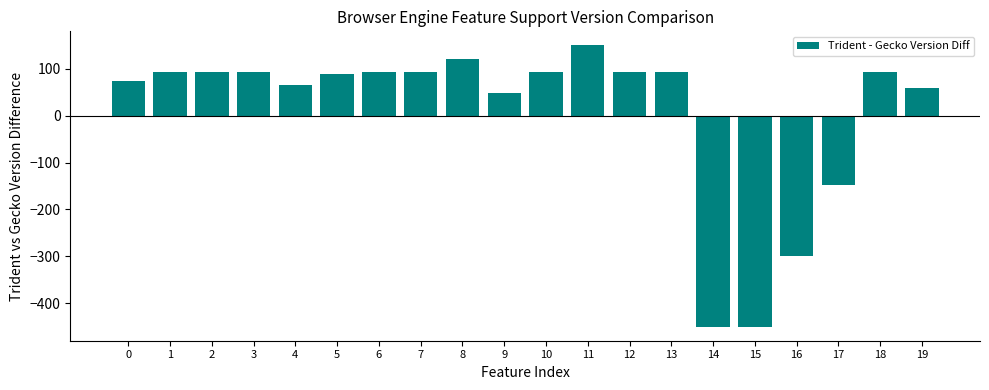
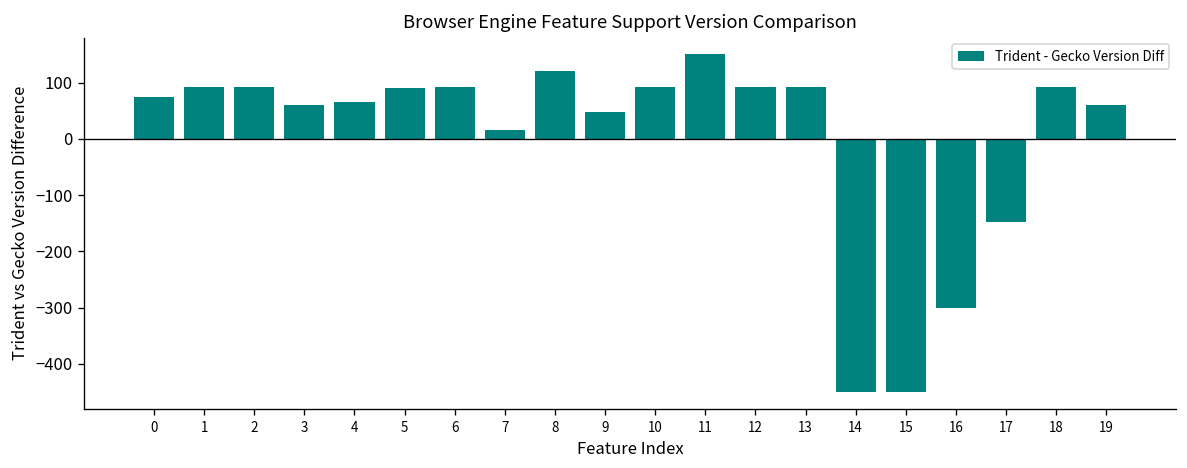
3: 90 -> 60
7: 90 -> 20
